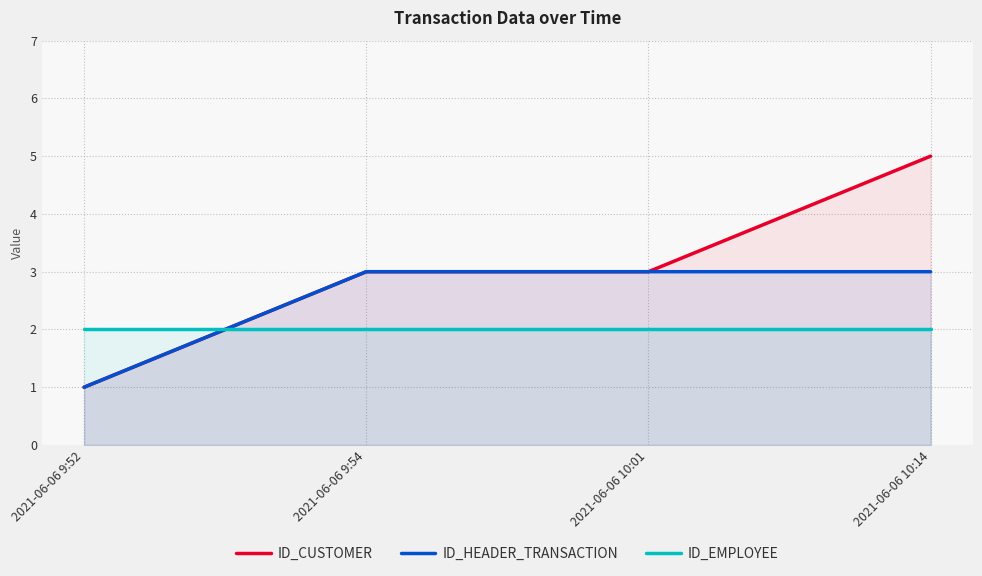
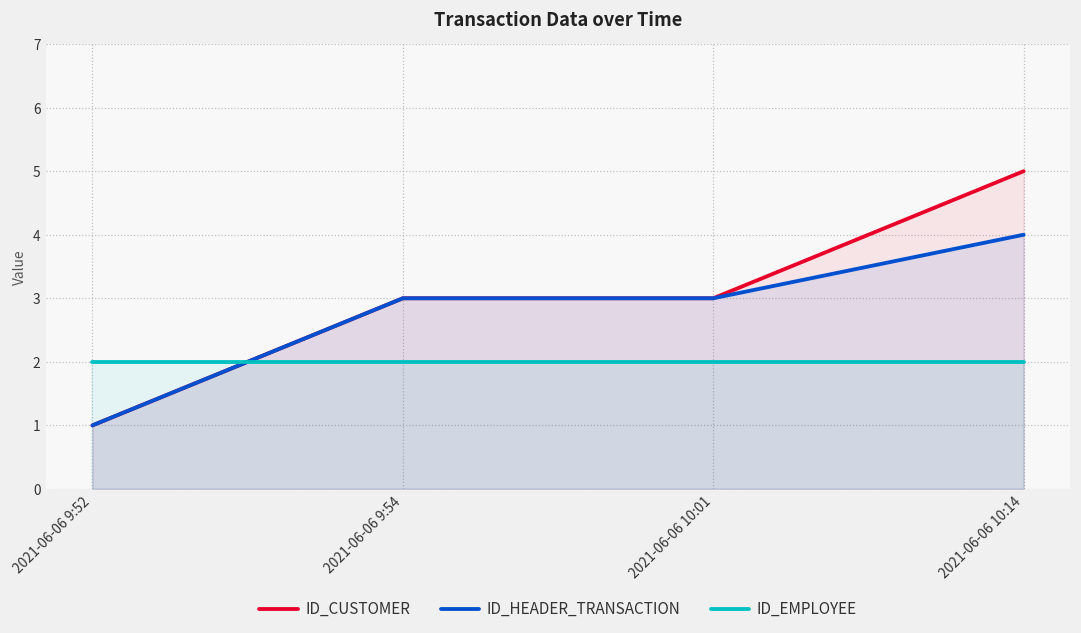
ID_HEADER_TRANSACTION, 2021-06-06 10:14: 3 -> 4
